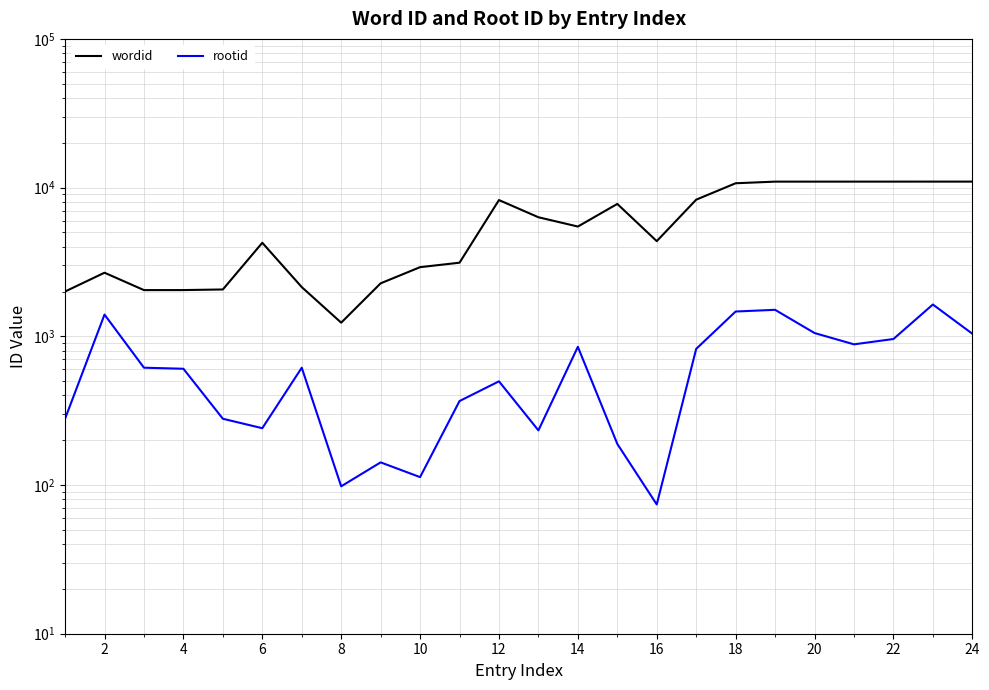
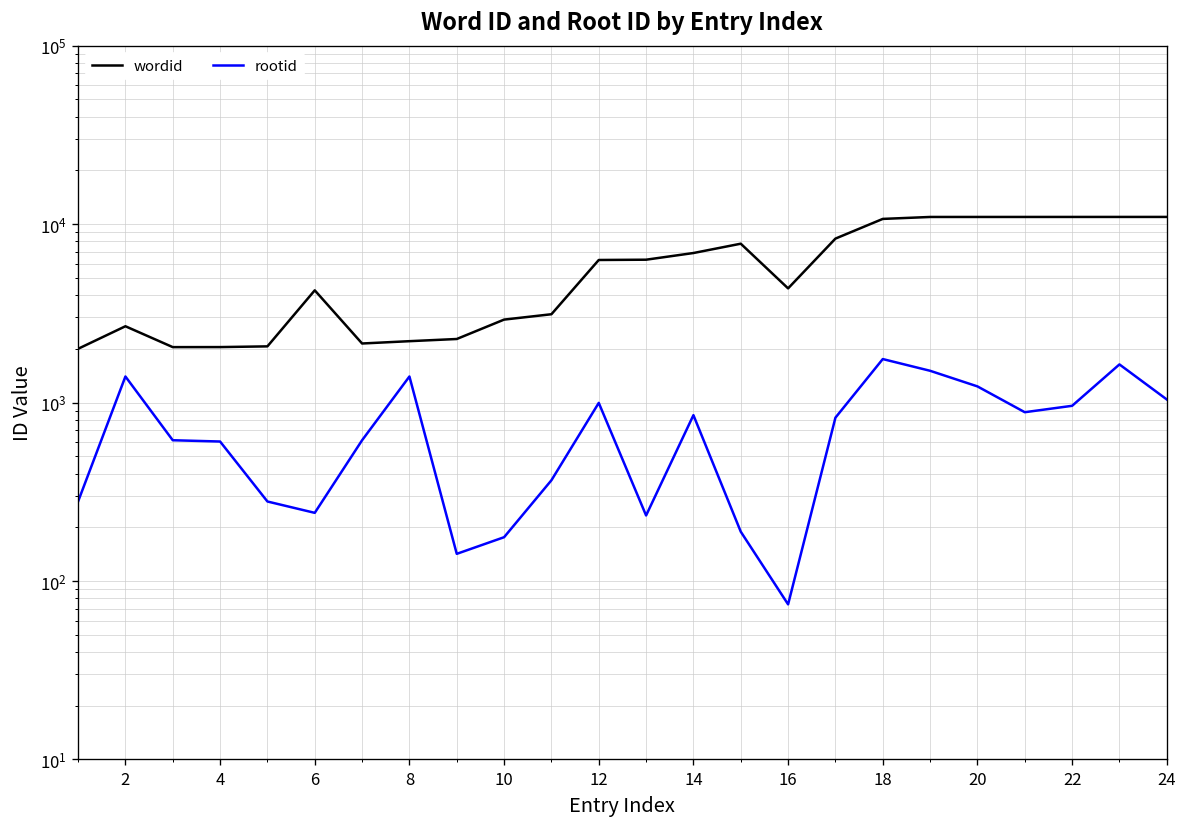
wordid, 8: 1200 -> 2200
rootid, 8: 100 -> 1400
rootid, 10: 110 -> 180
wordid, 12: 8000 -> 6300
rootid, 12: 500 -> 1000
wordid, 14: 5500 -> 7000
rootid, 18: 1500 -> 1800
rootid, 20: 1100 -> 1200
